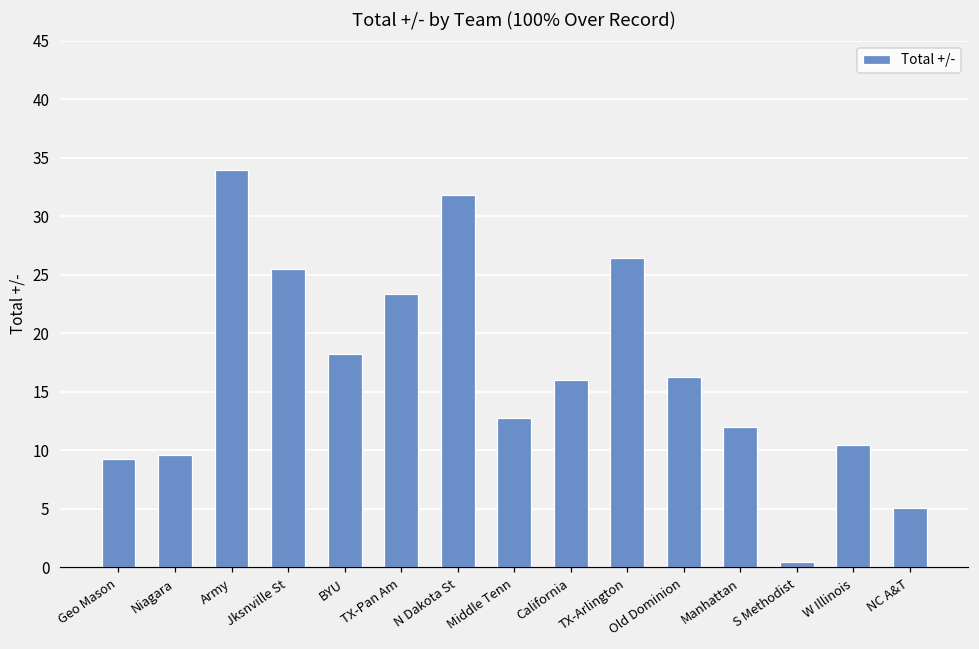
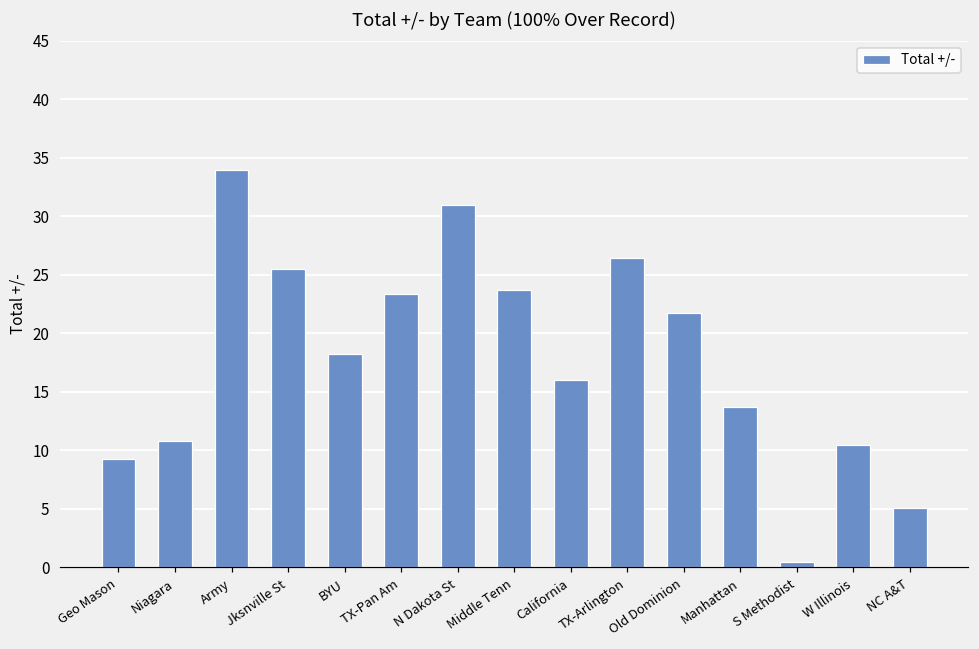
Niagara: 9.6 -> 10.8
N Dakota St: 31.8 -> 31.0
Middle Tenn: 12.8 -> 23.7
Old Dominion: 16.3 -> 21.7
Manhattan: 12.0 -> 13.7
